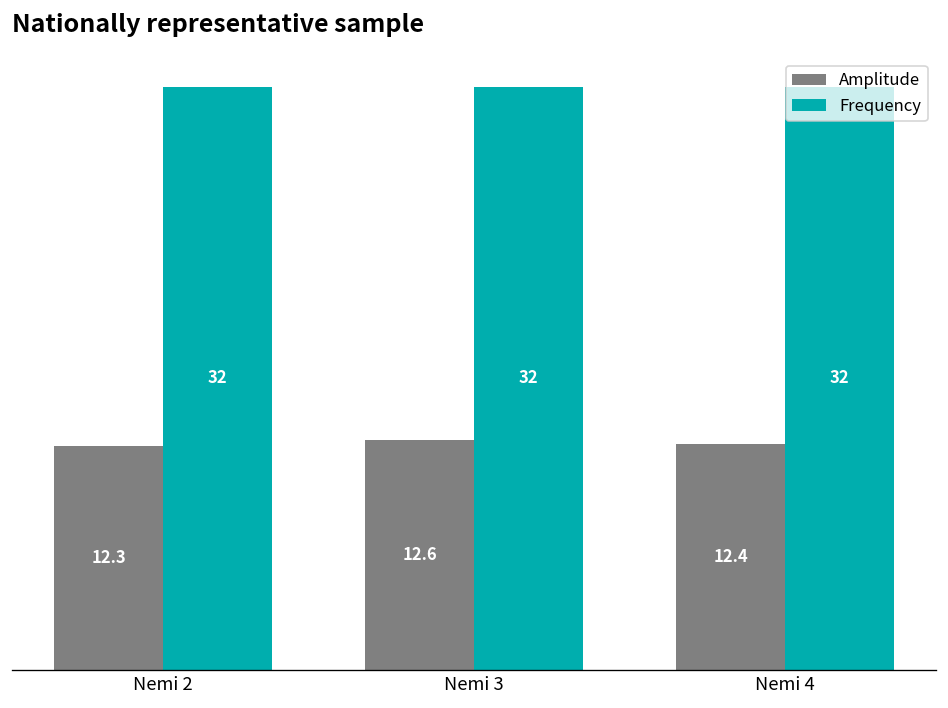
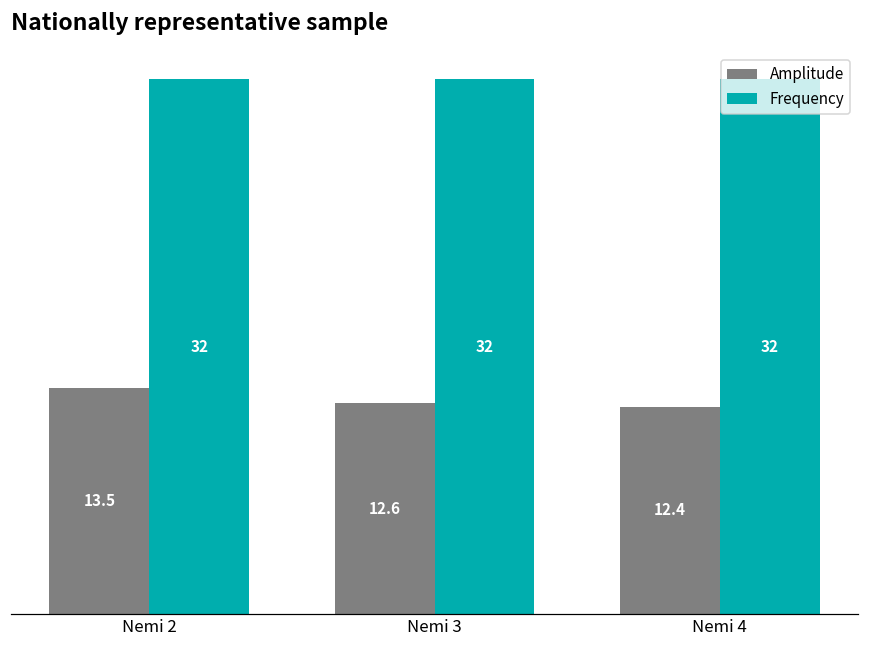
Amplitude, Nemi 2: 12.3 -> 13.5
